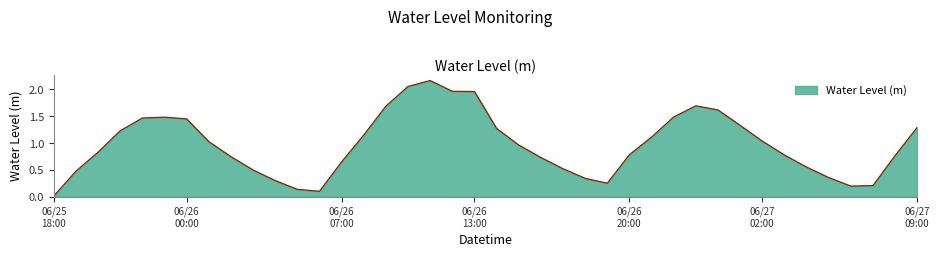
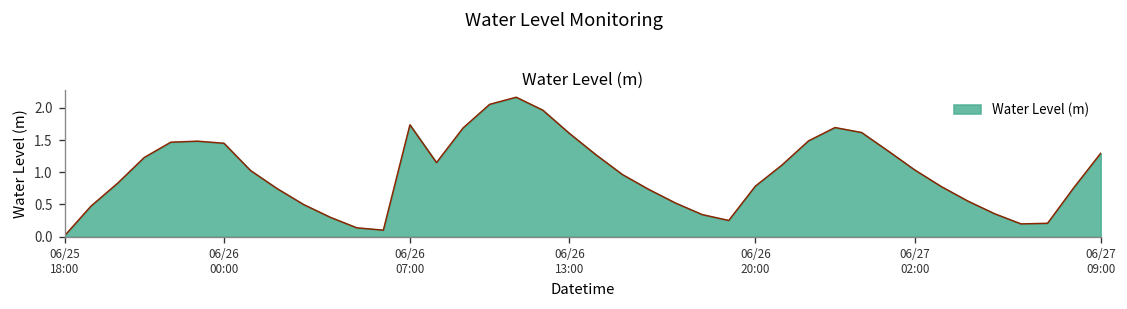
06/26 07:00: 0.6 -> 1.7
06/26 13:00: 2.0 -> 1.6
